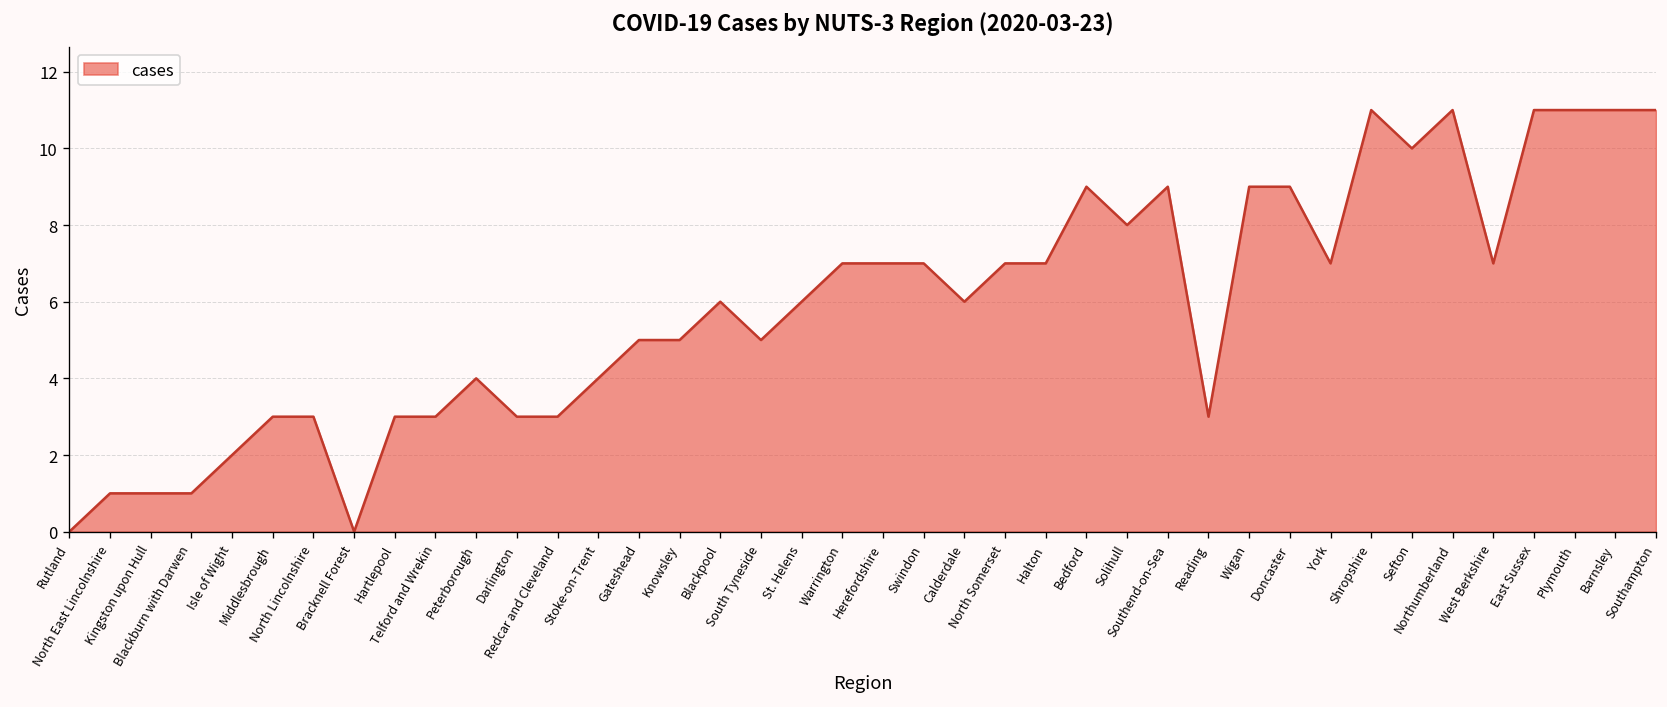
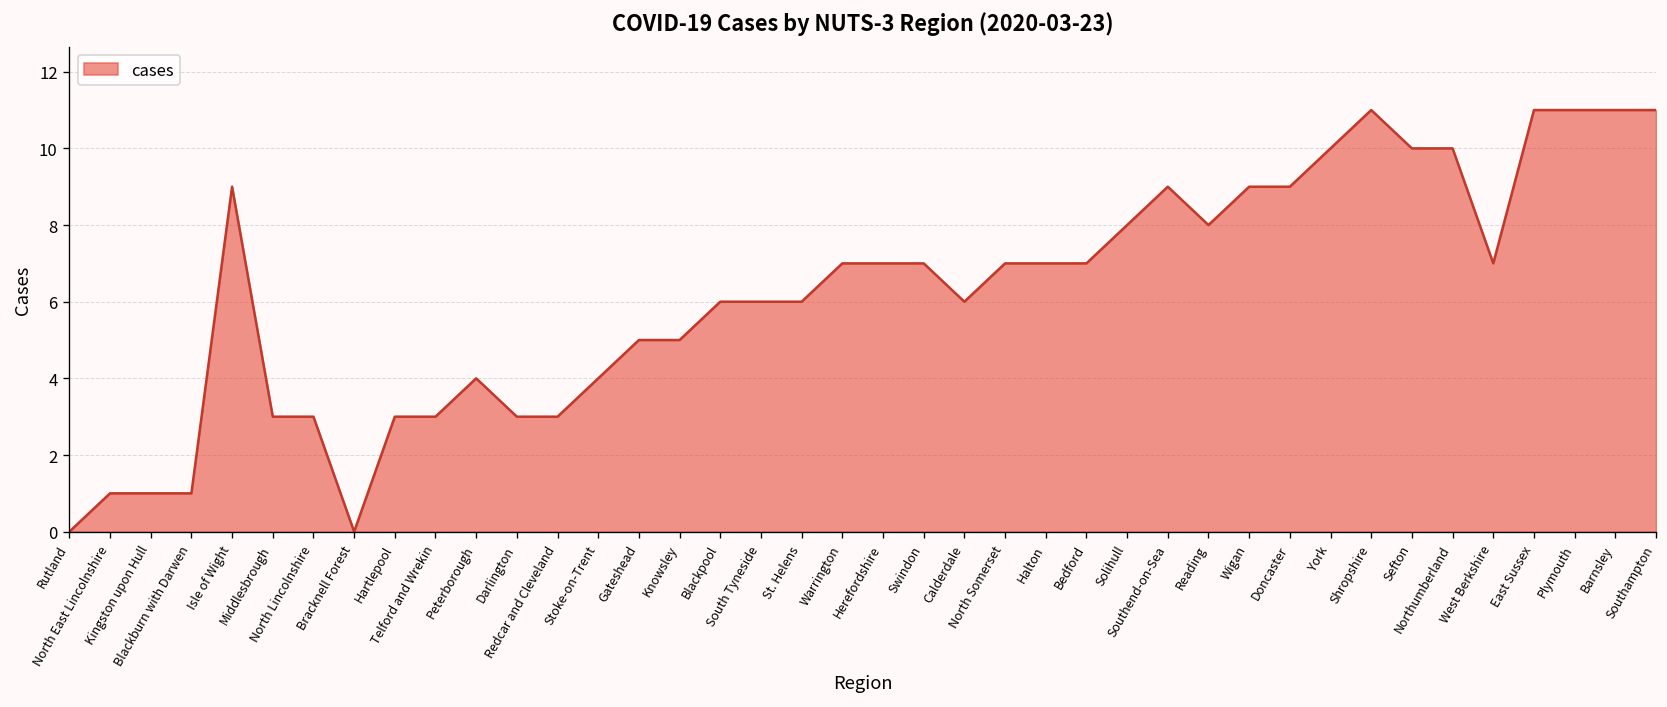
Isle of Wight: 2 -> 9
South Tyneside: 5 -> 6
Bedford: 9 -> 7
Reading: 3 -> 8
York: 7 -> 10
Northumberland: 11 -> 10
